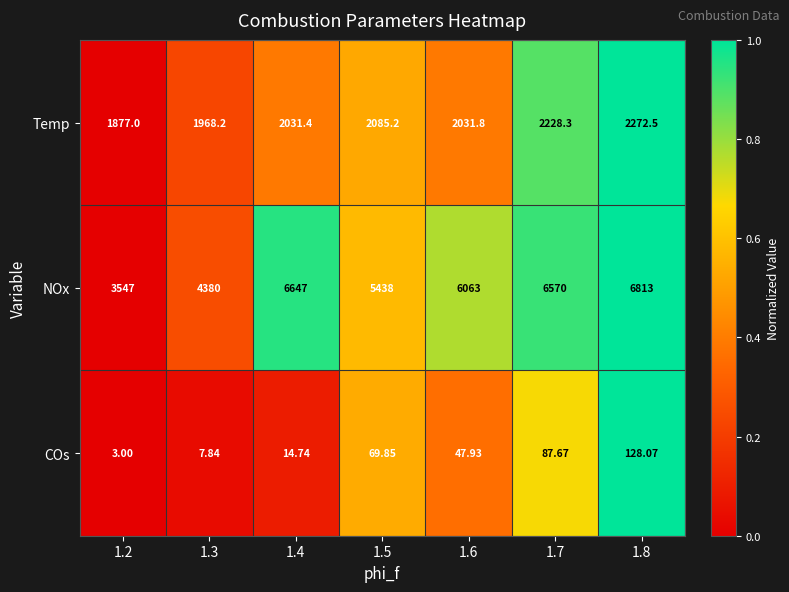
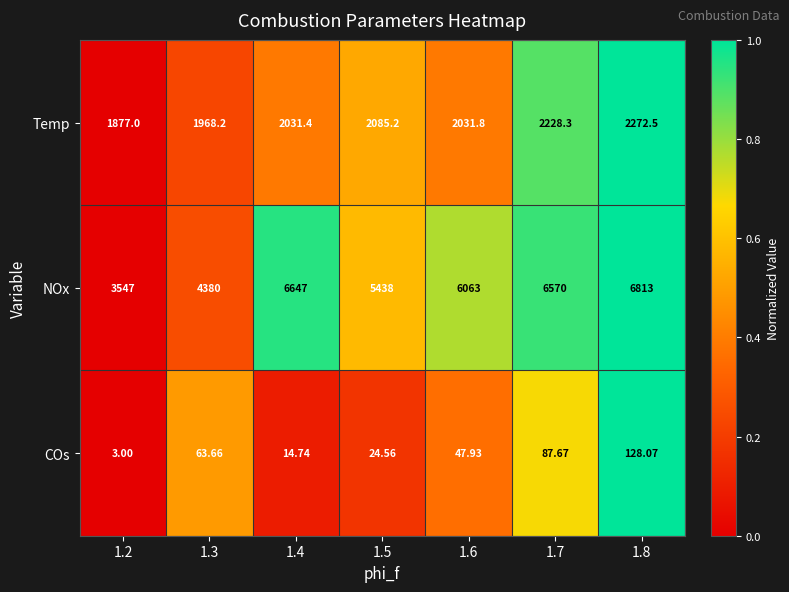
COs, 1.3: 7.84 -> 63.66
COs, 1.5: 69.85 -> 24.56
